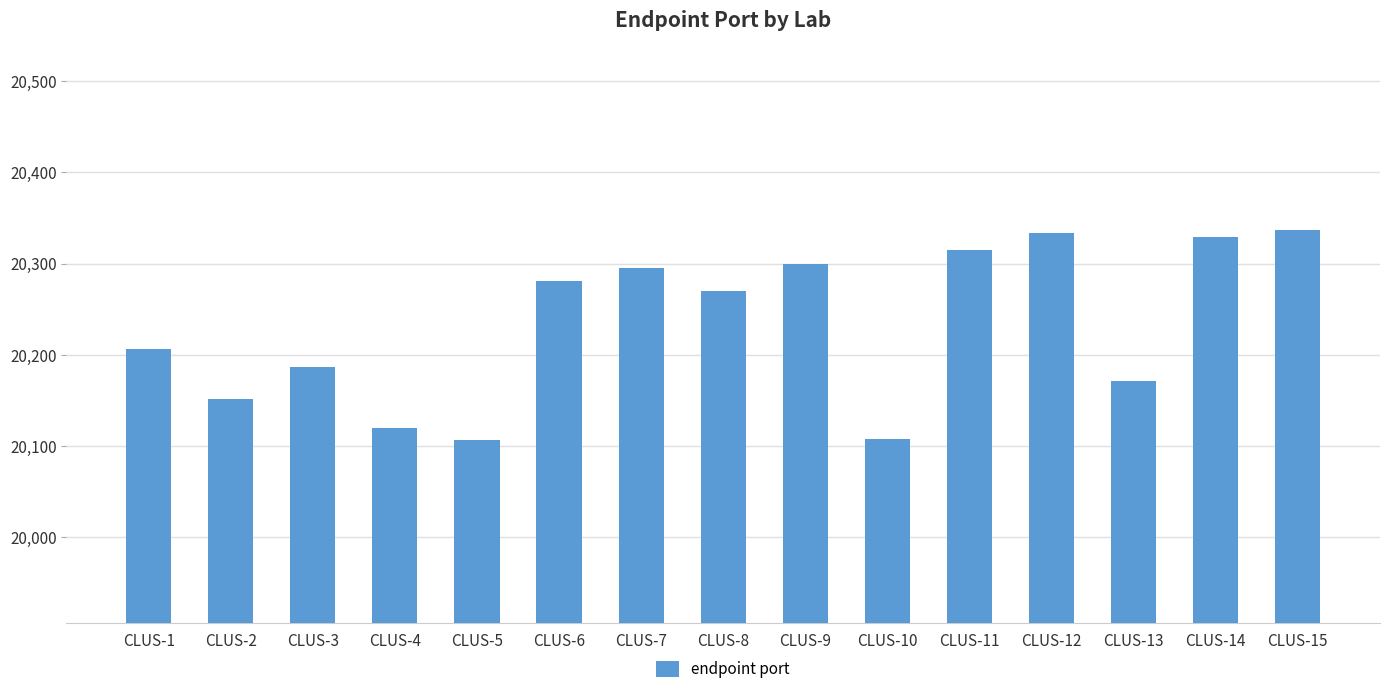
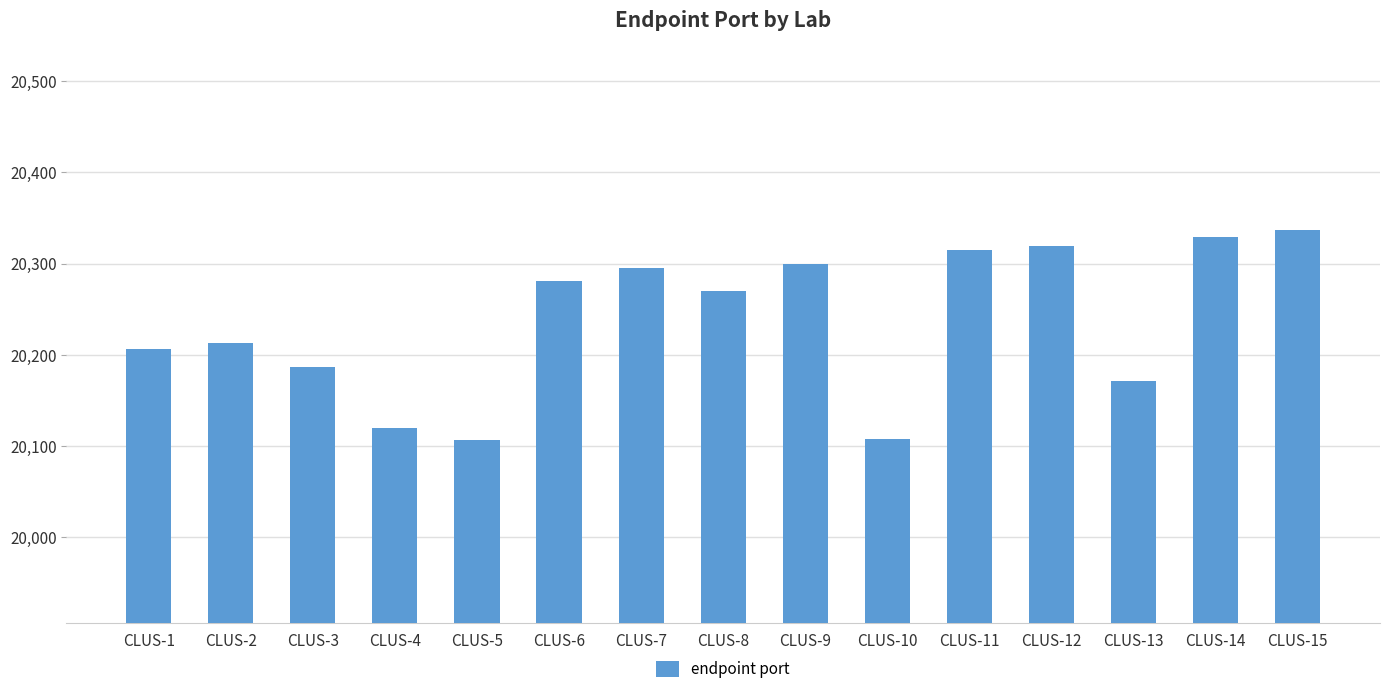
CLUS-2: 20,150 -> 20,210
CLUS-12: 20,330 -> 20,320
